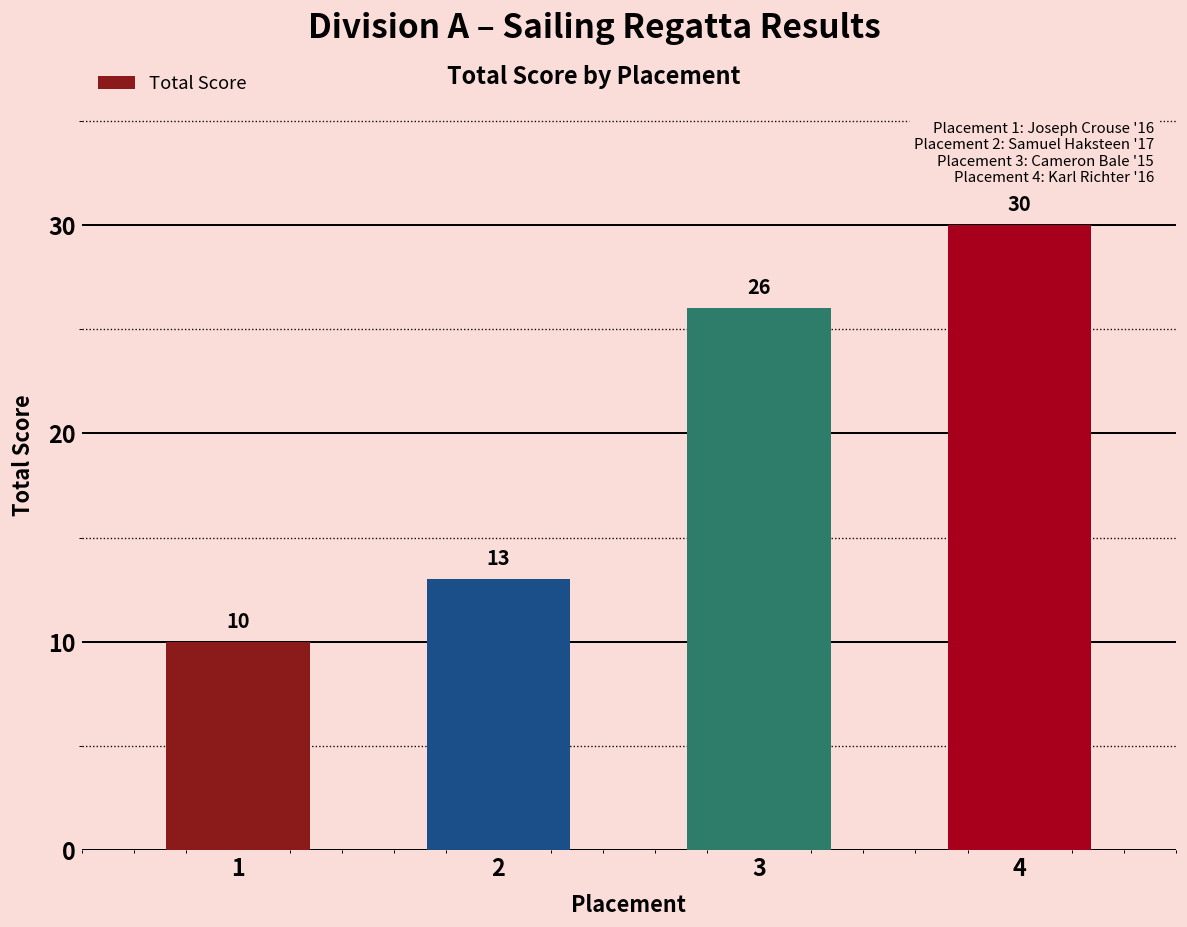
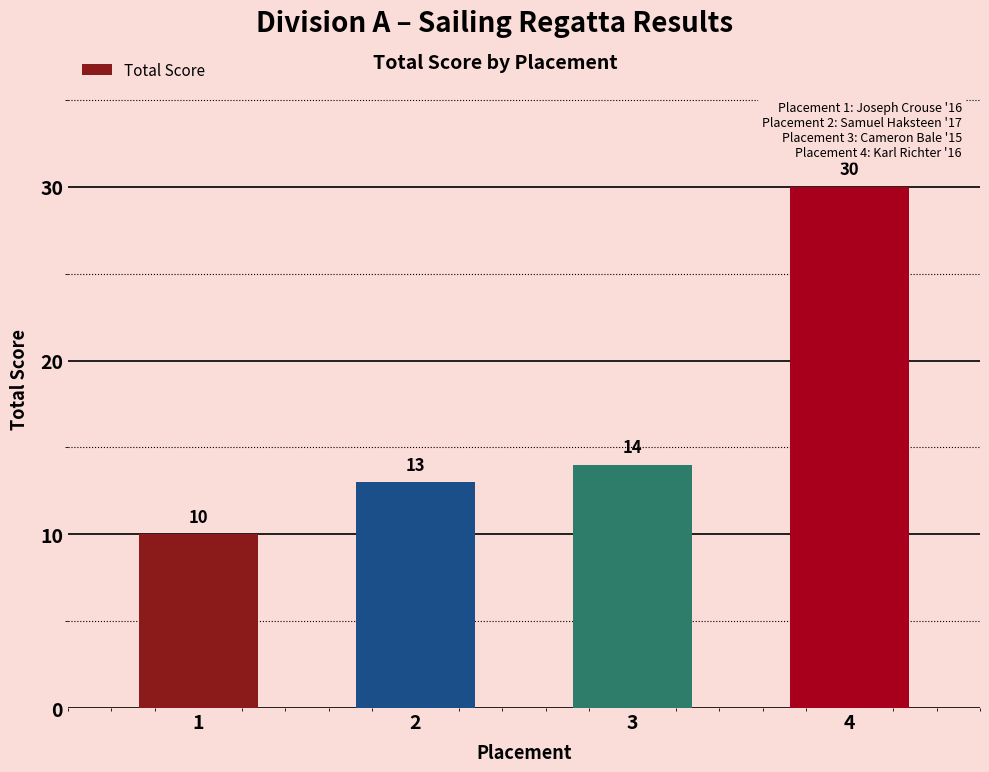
3: 26 -> 14
